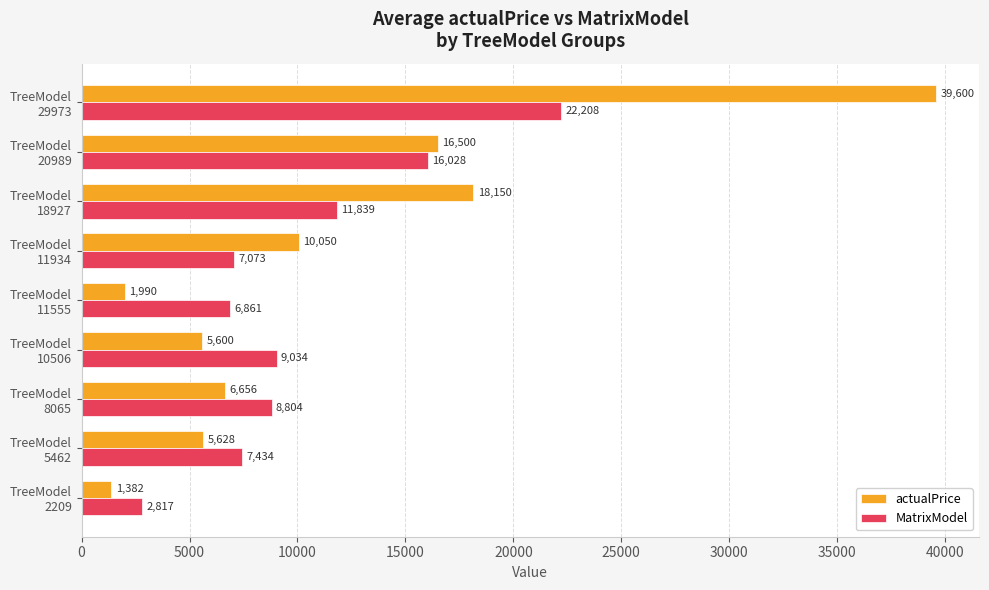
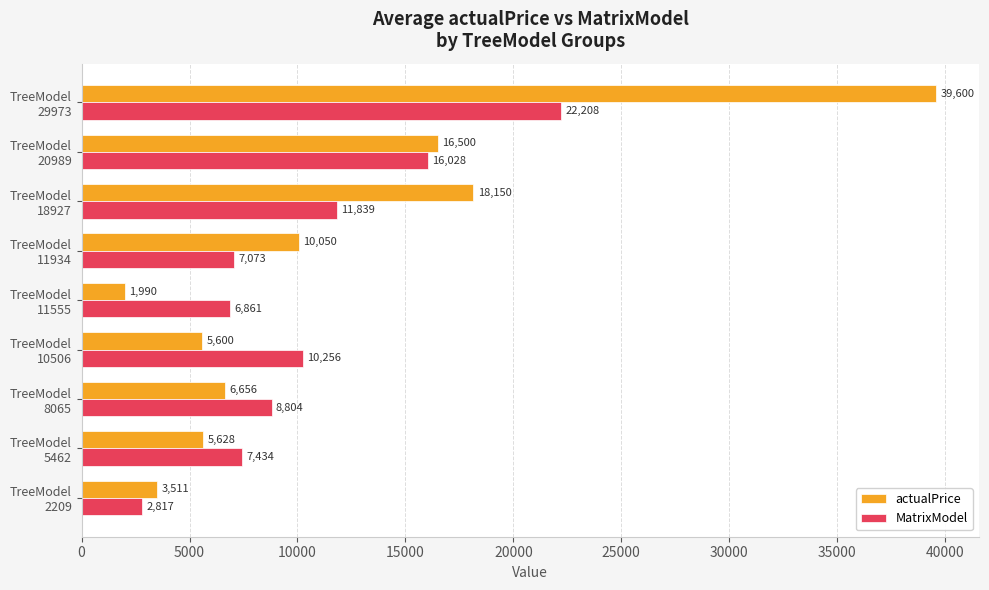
MatrixModel, TreeModel 10506: 9,034 -> 10,256
actualPrice, TreeModel 2209: 1,382 -> 3,511
